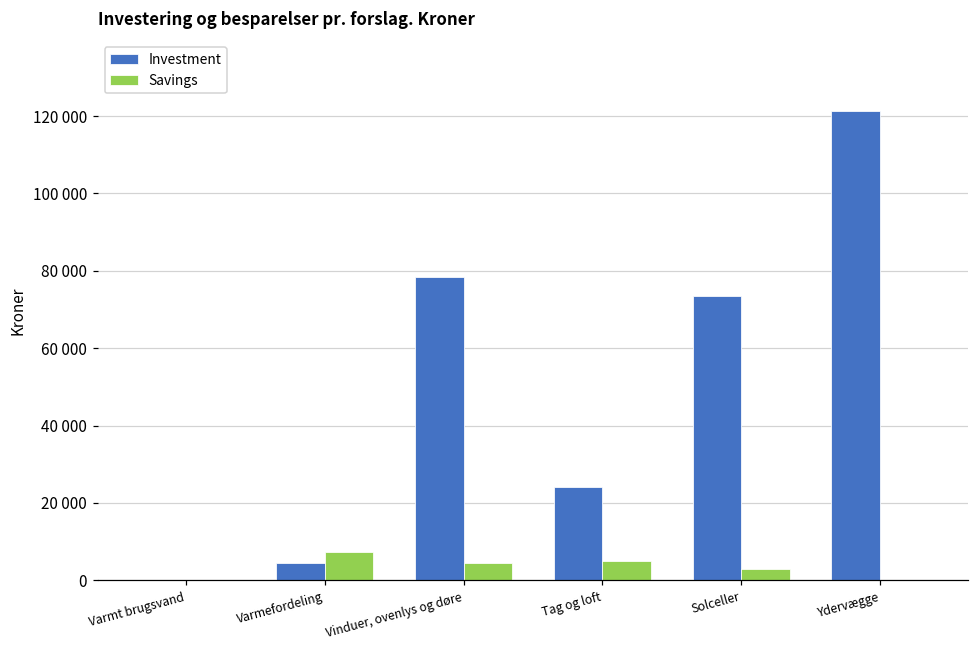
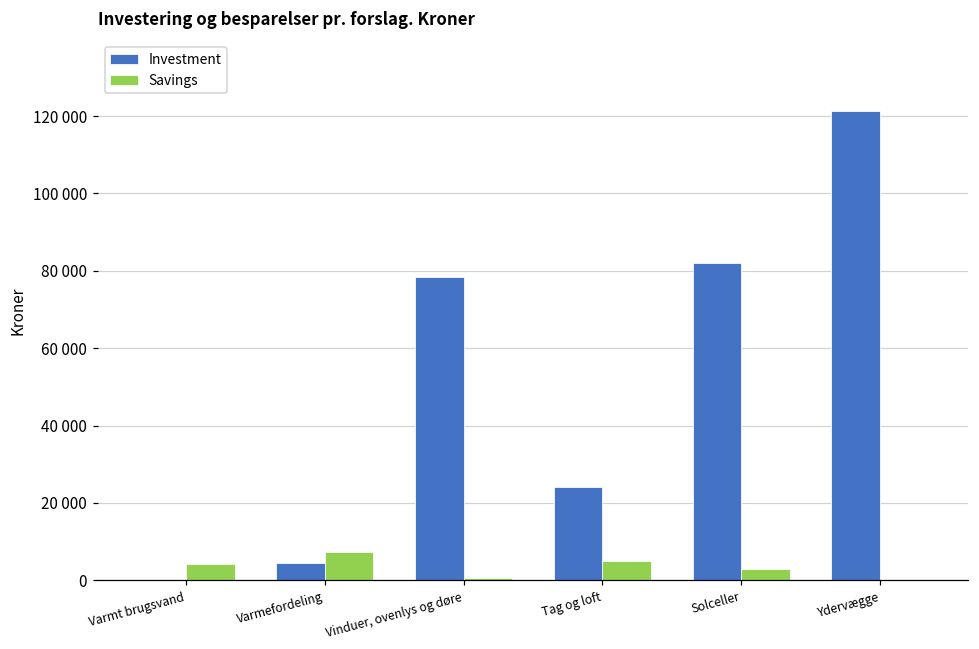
Savings, Varmt brugsvand: 0 -> 4000
Savings, Vinduer, ovenlys og døre: 4000 -> 1000
Investment, Solceller: 74000 -> 82000
